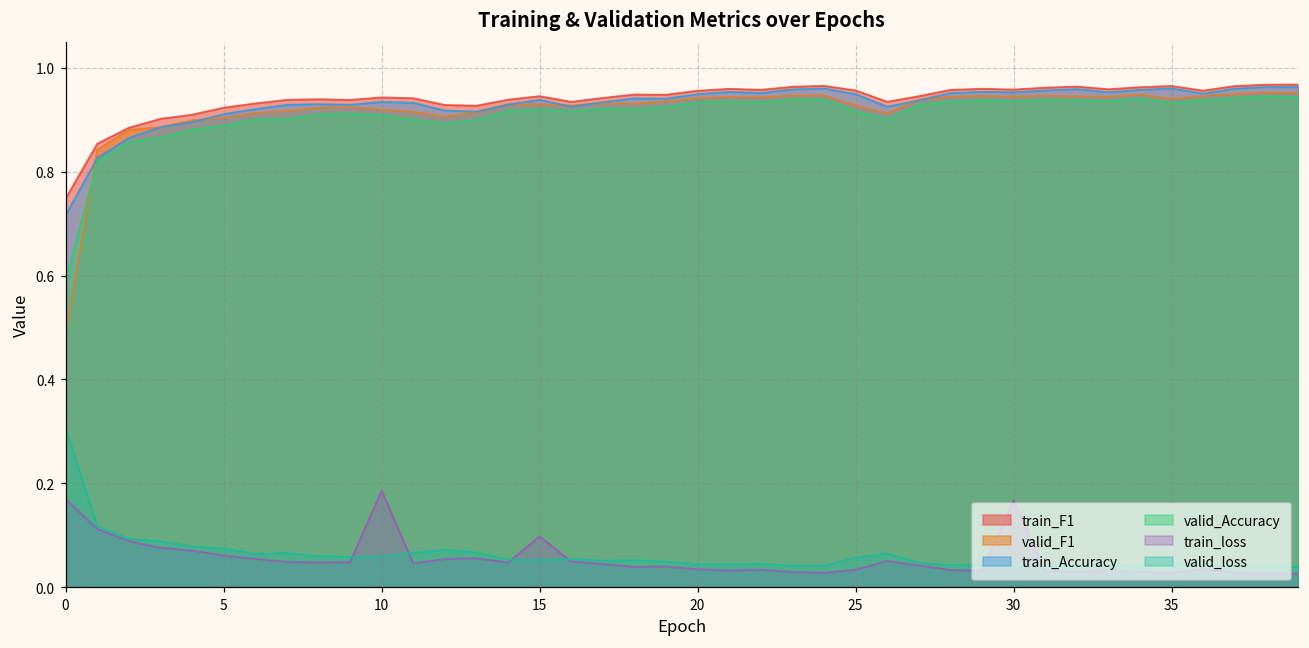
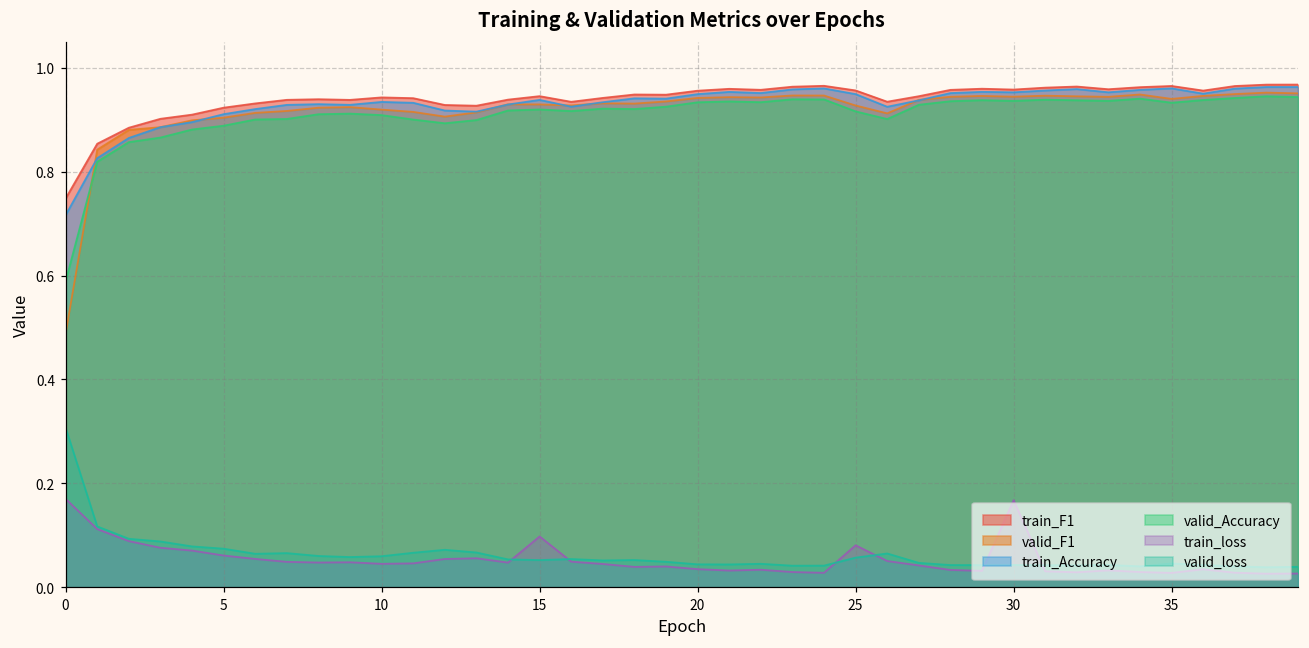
train_loss, 10: 0.19 -> 0.05
train_loss, 25: 0.03 -> 0.08
